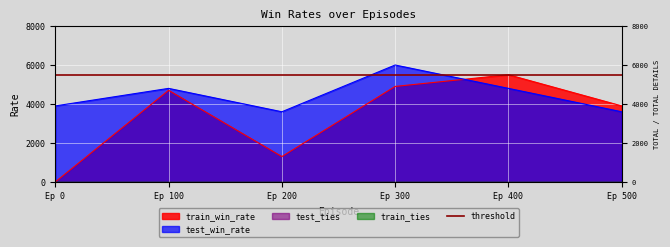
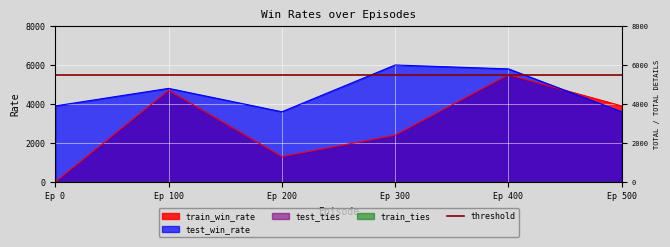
train_win_rate, Ep 300: 4900 -> 2400
test_win_rate, Ep 400: 4800 -> 5800
